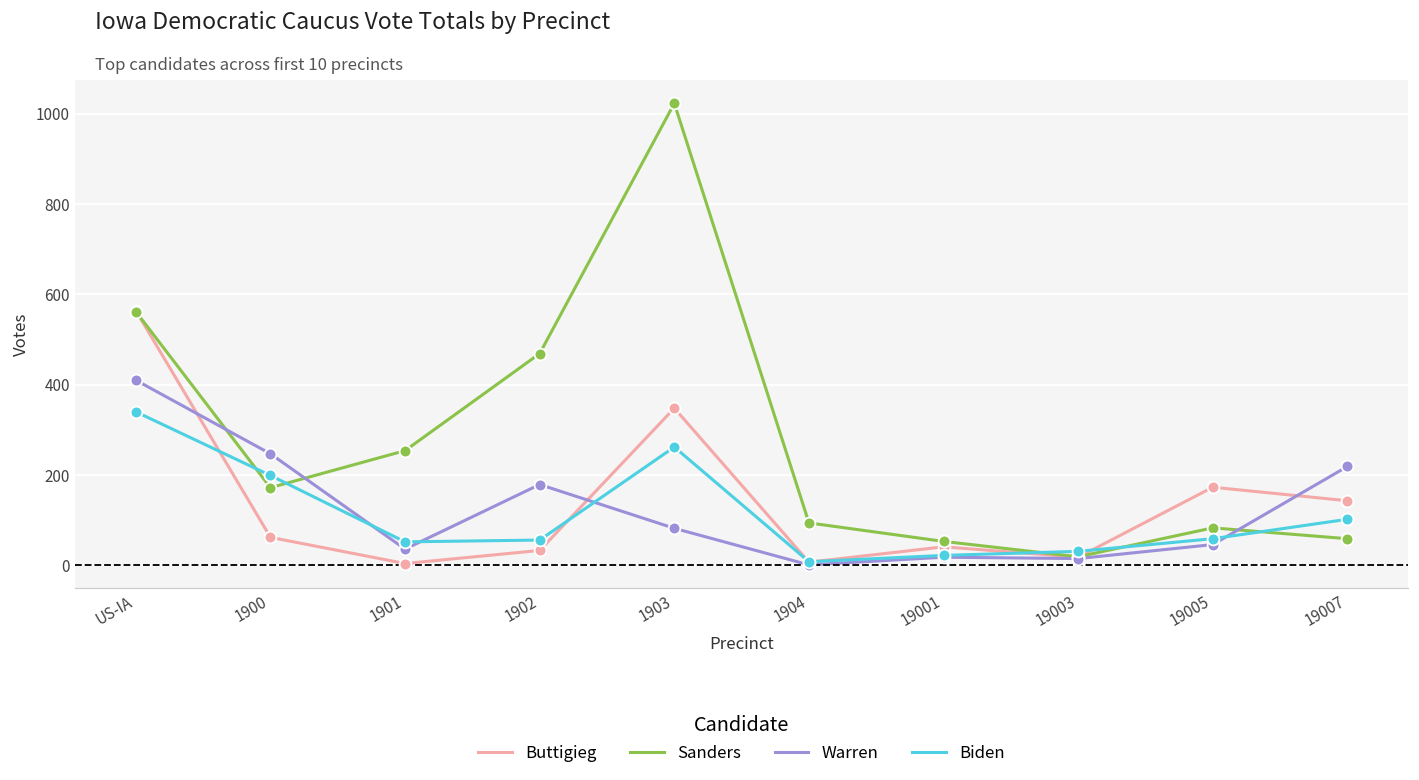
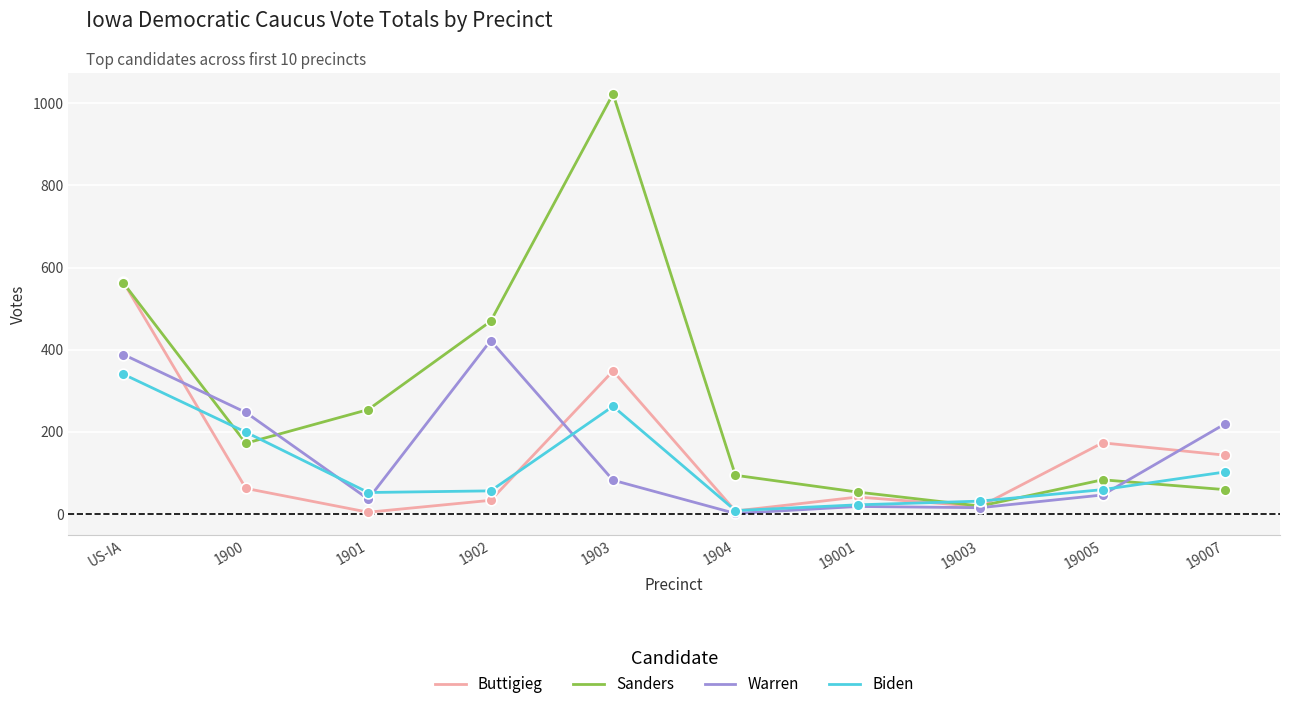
Warren, US-IA: 410 -> 390
Warren, 1902: 180 -> 420
